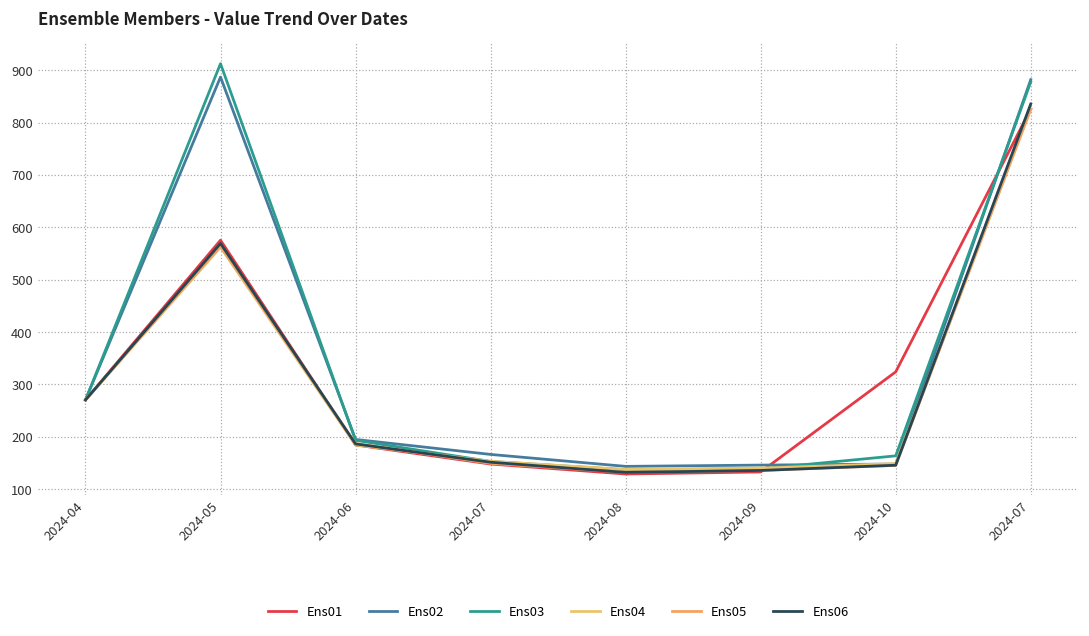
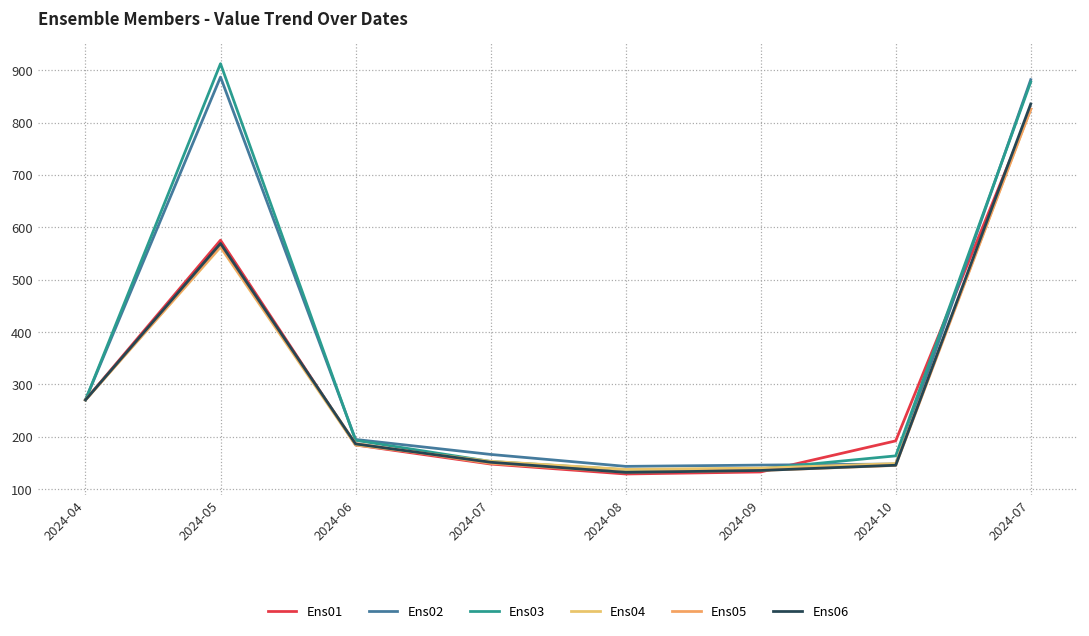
Ens01, 2024-10: 320 -> 190
